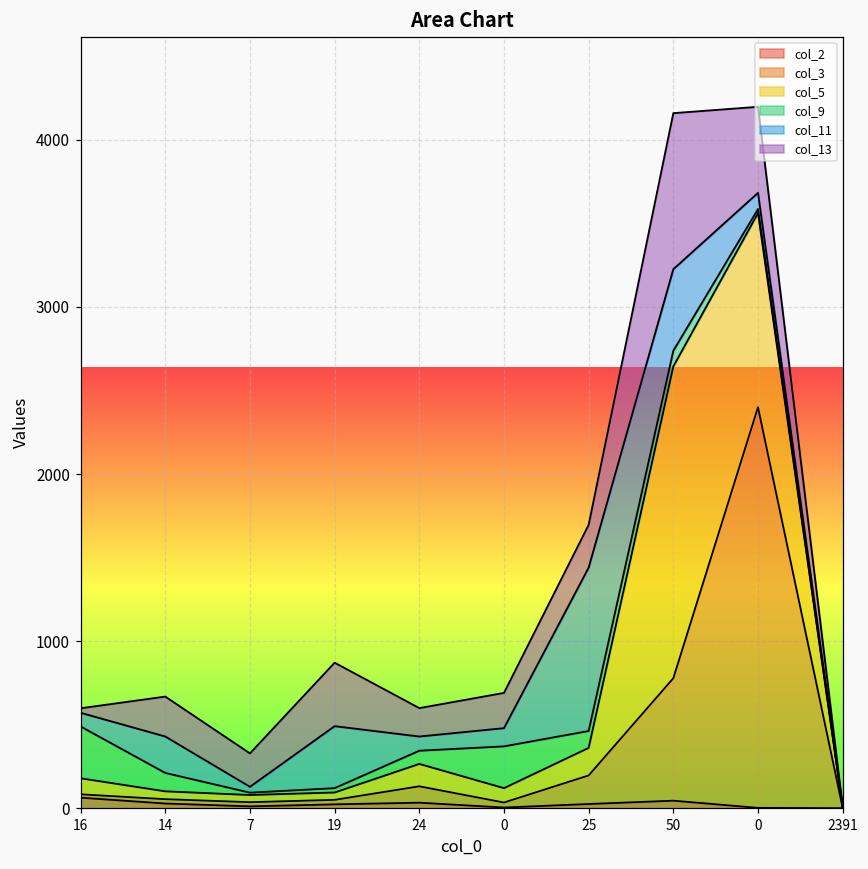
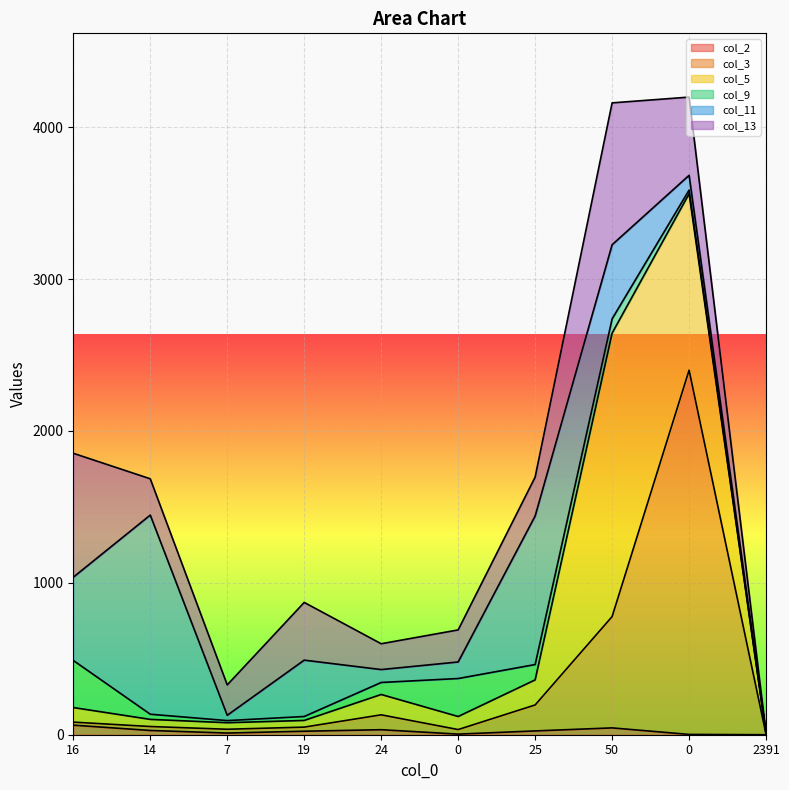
col_11, 16: 80 -> 550
col_13, 16: 30 -> 820
col_9, 14: 110 -> 30
col_11, 14: 220 -> 1310
